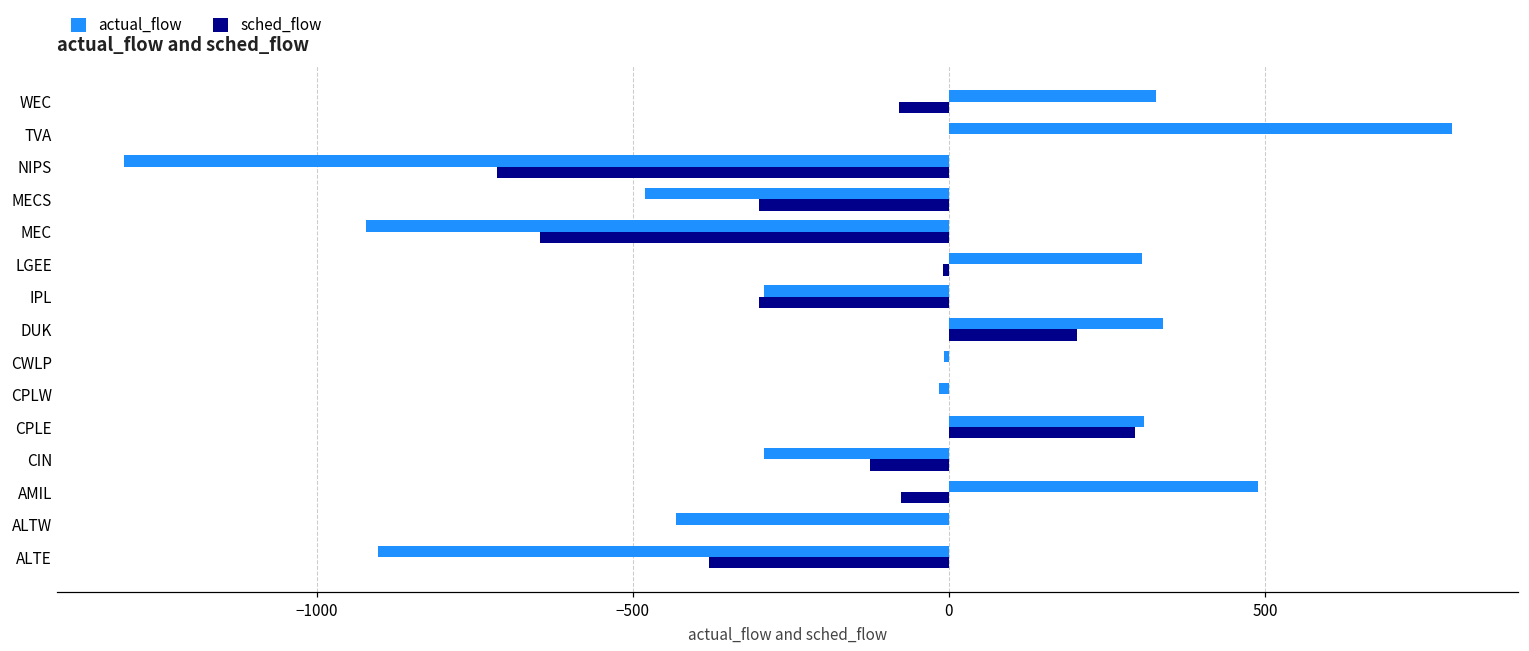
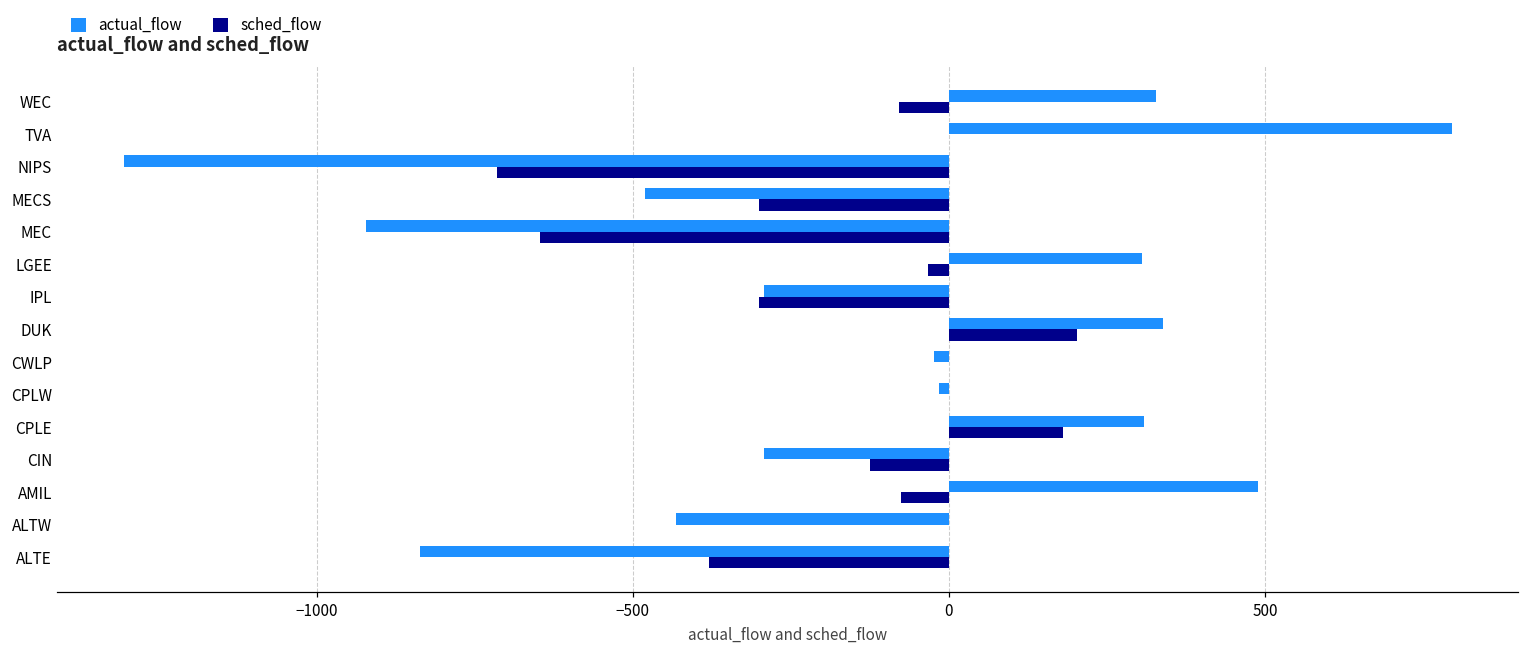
sched_flow, LGEE: -10 -> -30
actual_flow, CWLP: -10 -> -20
sched_flow, CPLE: 290 -> 180
actual_flow, ALTE: -900 -> -840
